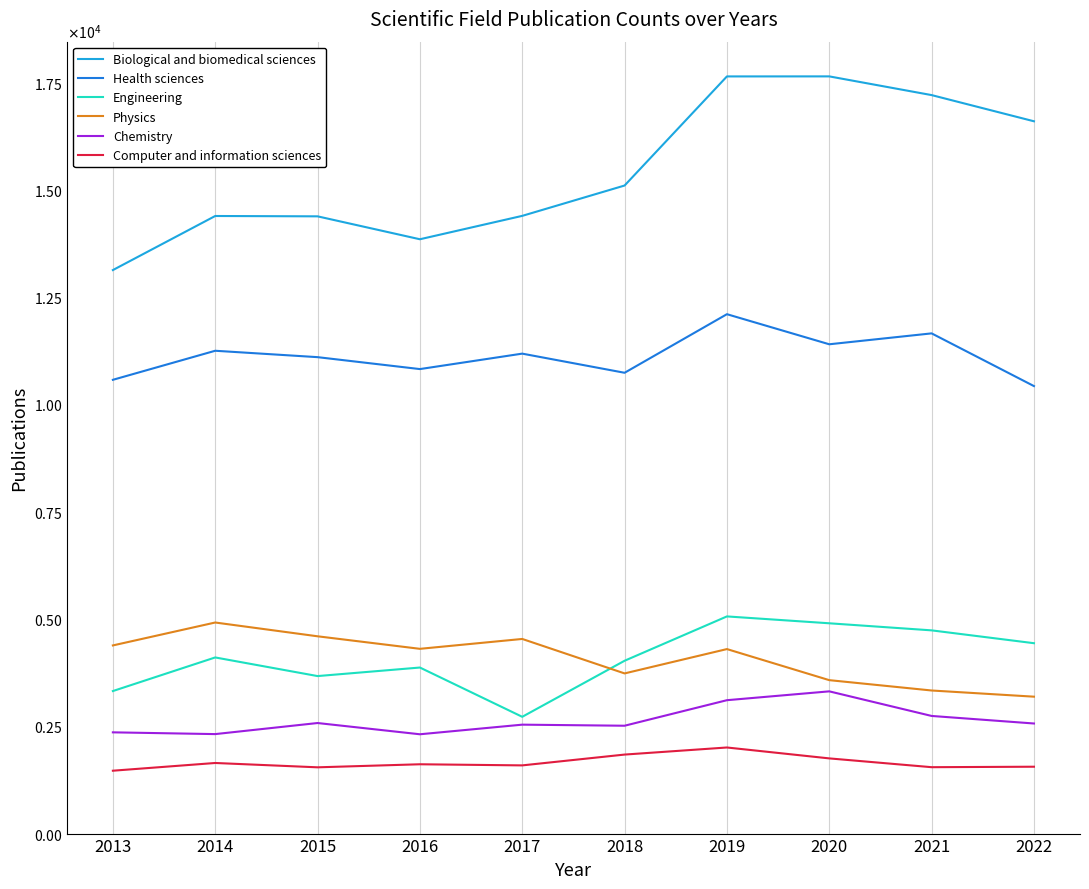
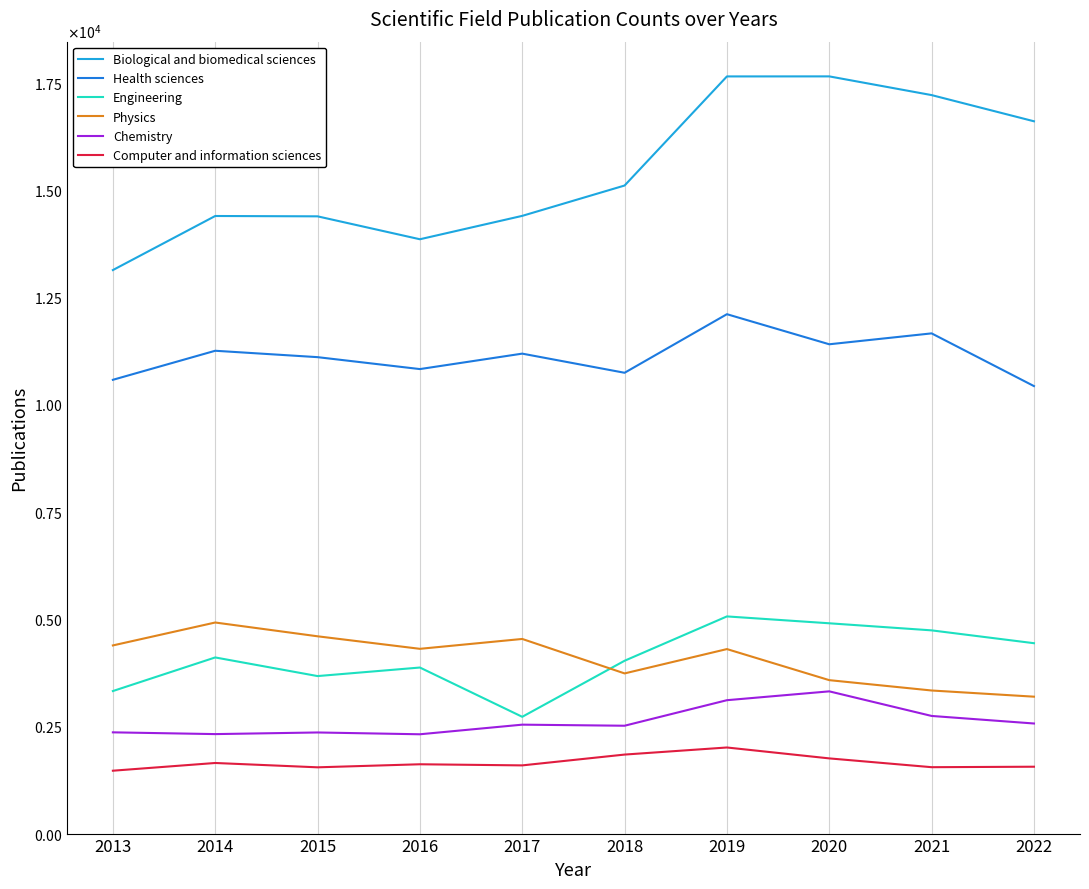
Chemistry, 2015: 2600 -> 2400
